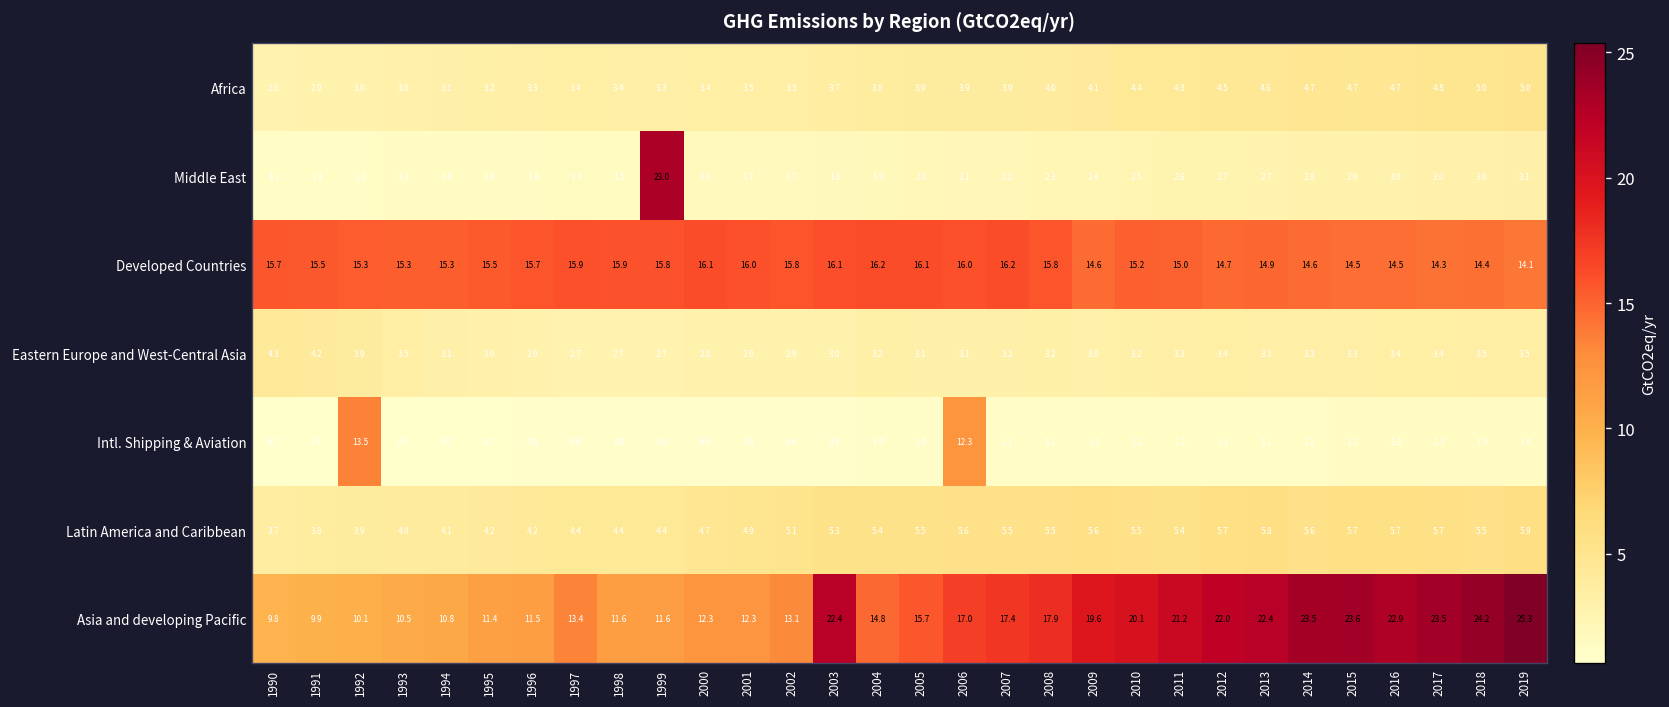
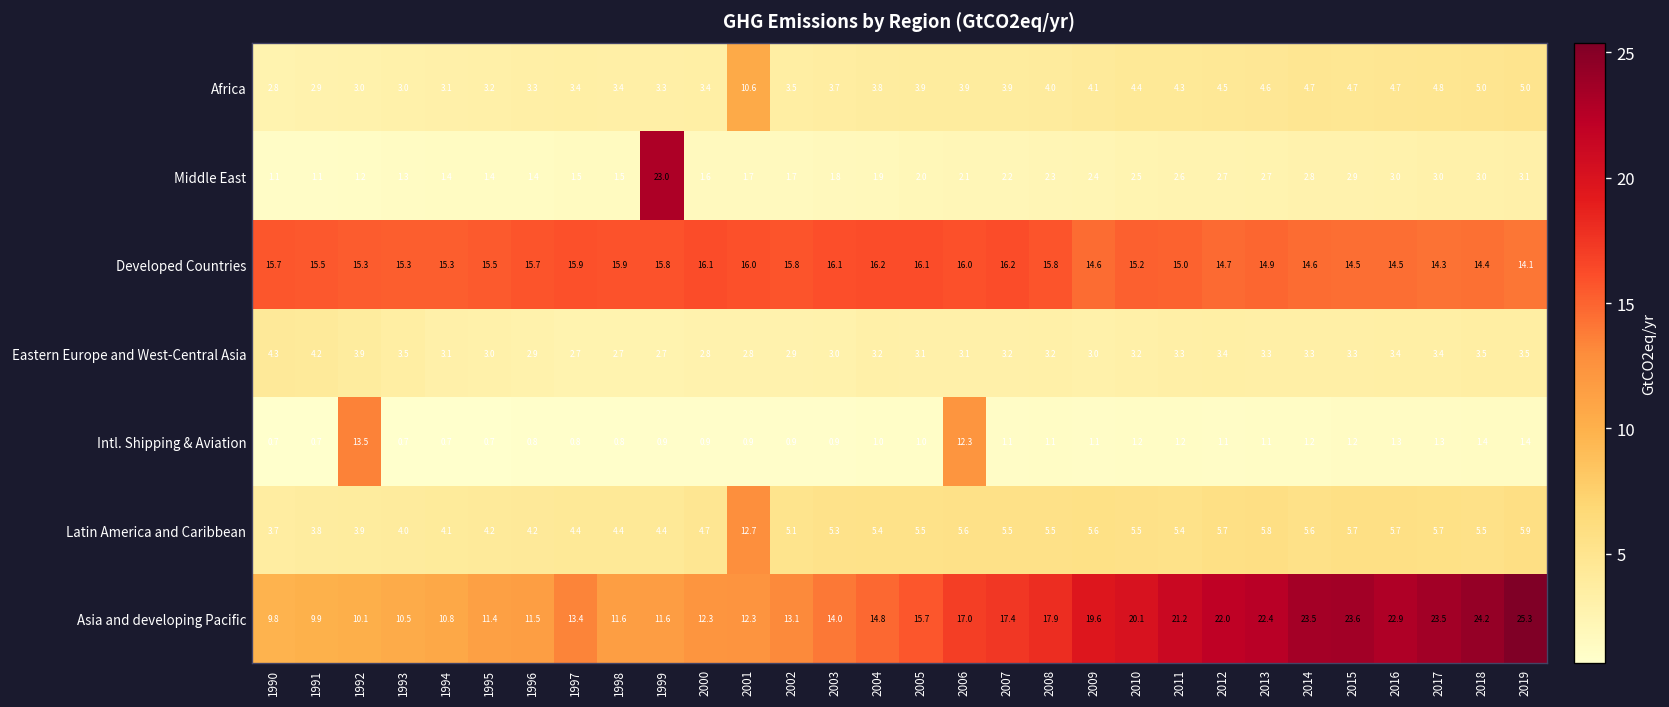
Africa, 2001: 3.5 -> 10.6
Latin America and Caribbean, 2001: 4.9 -> 12.7
Asia and developing Pacific, 2003: 22.4 -> 14.0
